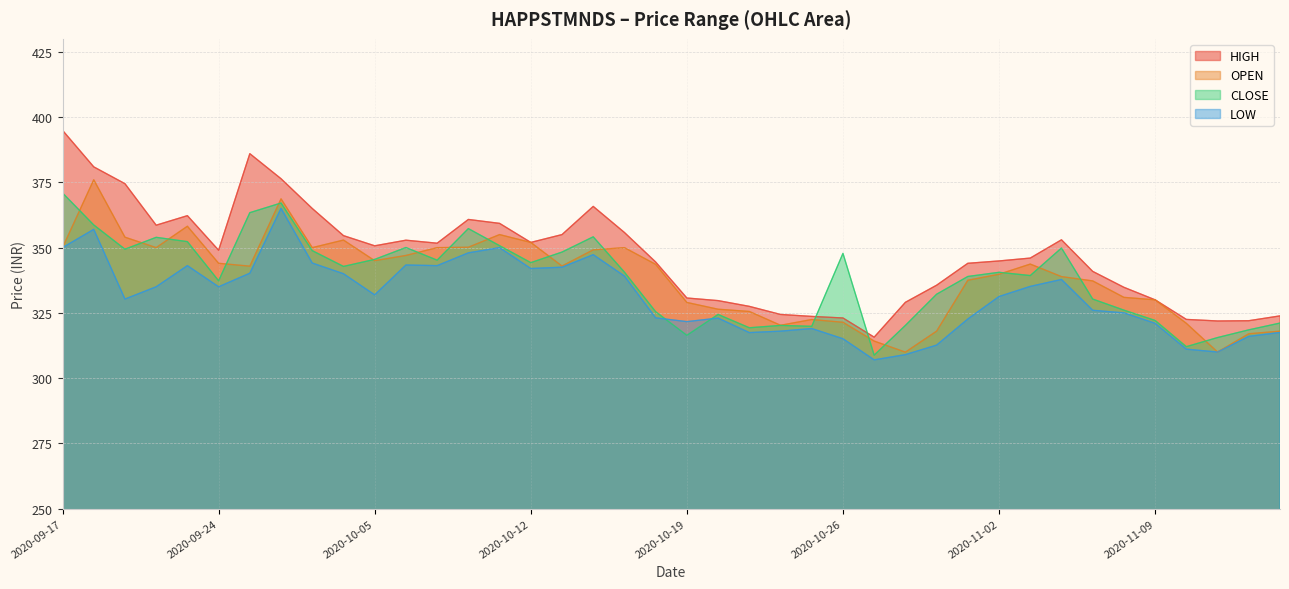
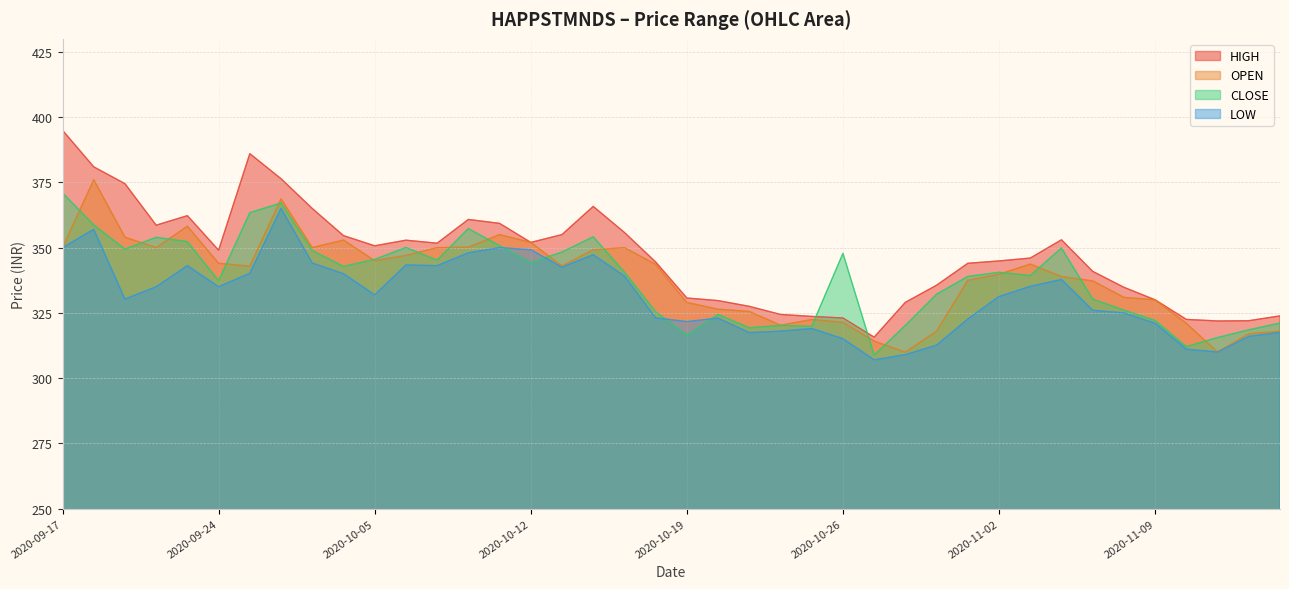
LOW, 2020-10-12: 342 -> 349
